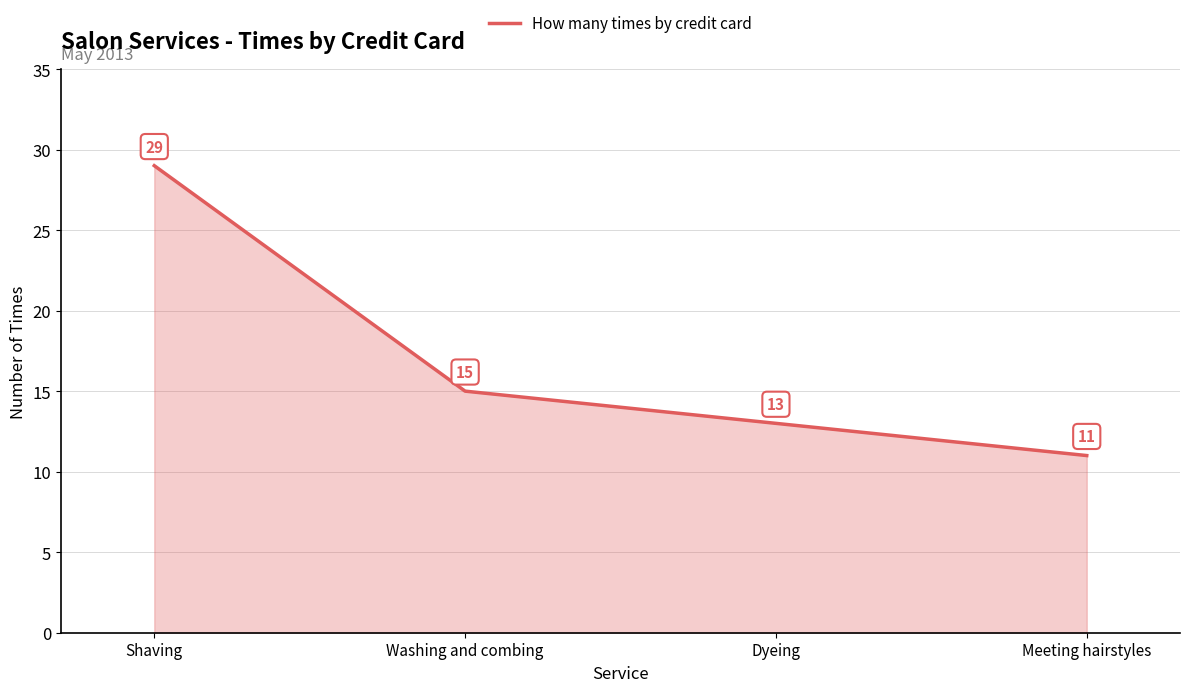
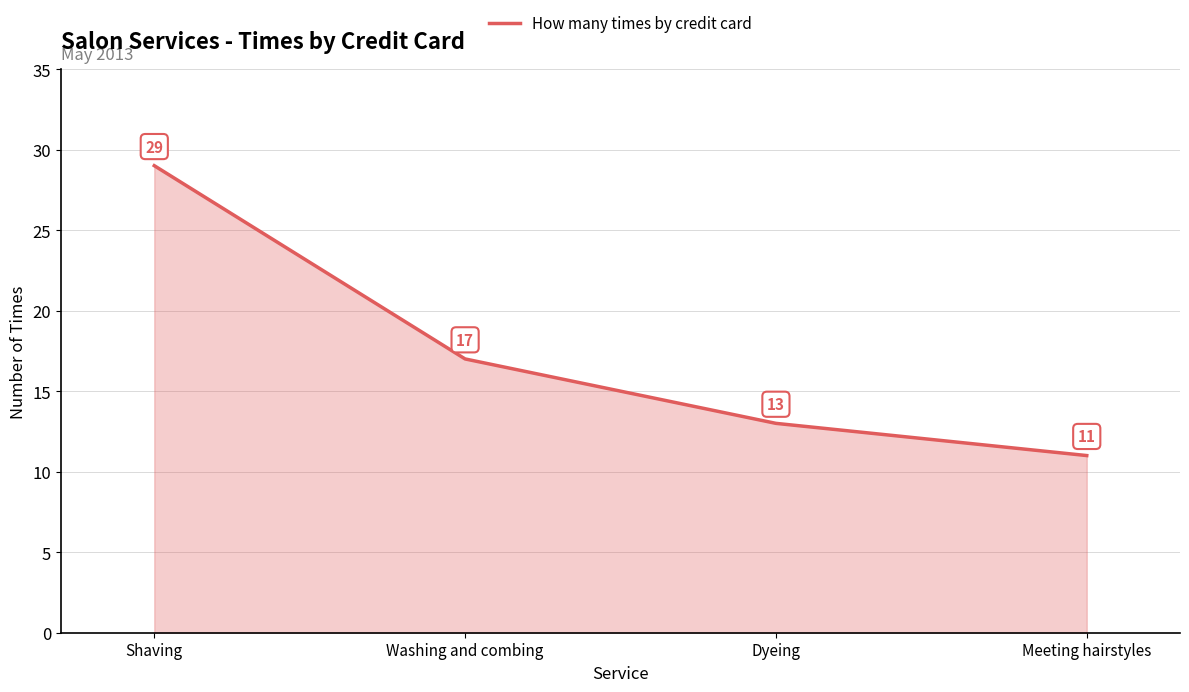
Washing and combing: 15 -> 17
